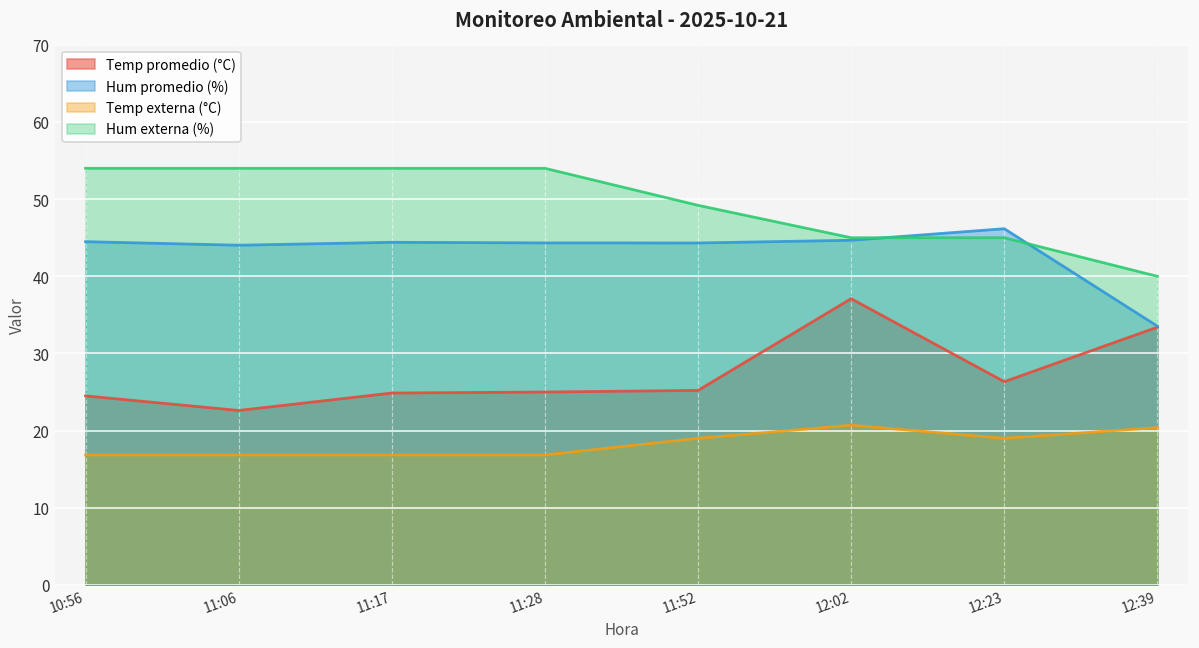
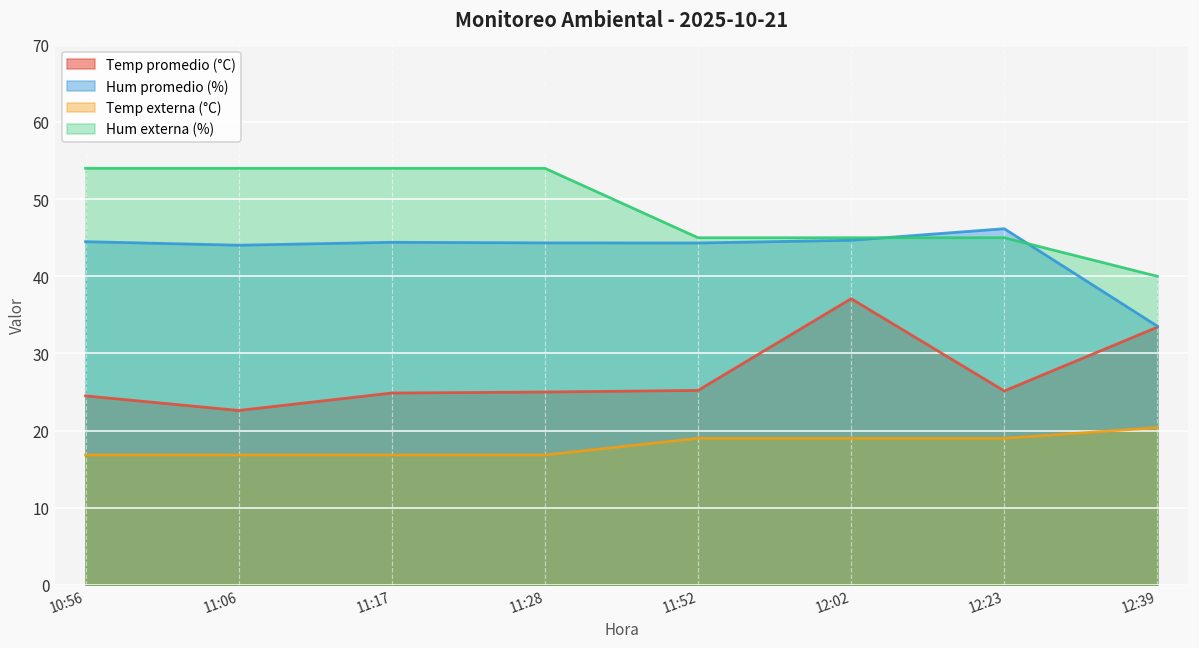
Hum externa (%), 11:52: 49 -> 45
Temp externa (°C), 12:02: 21 -> 19
Temp promedio (°C), 12:23: 26 -> 25
